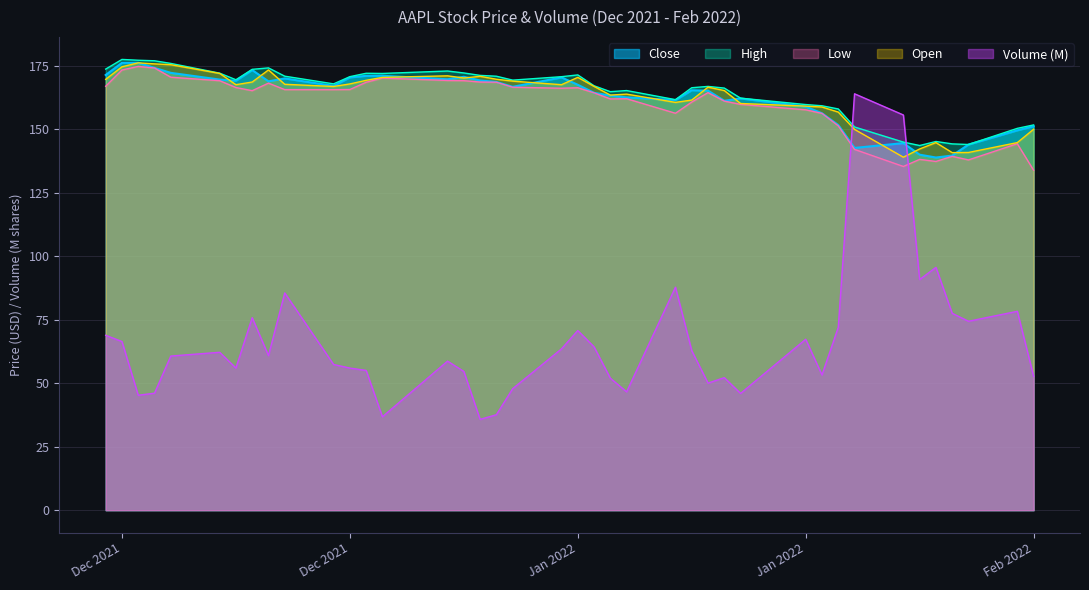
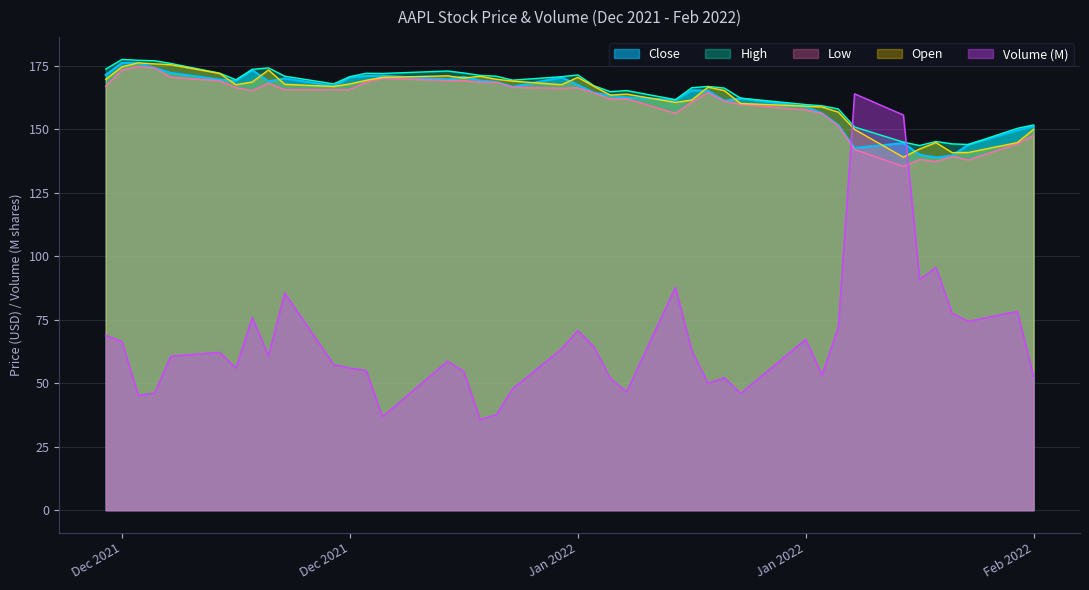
Low, Feb 2022: 134 -> 148
